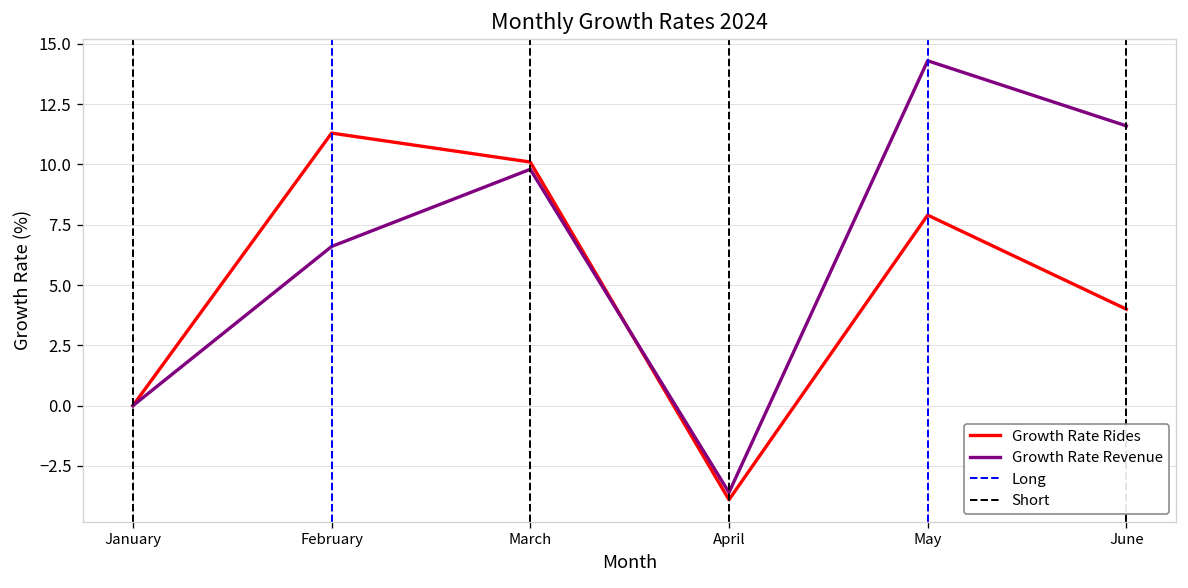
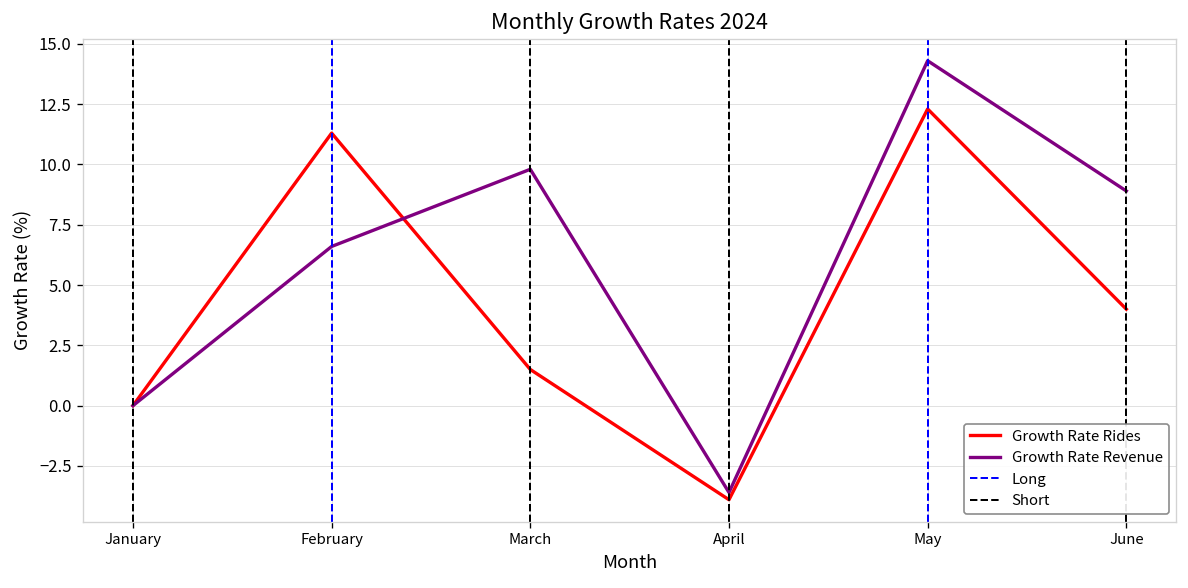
Growth Rate Rides, March: 10.1 -> 1.5
Growth Rate Rides, May: 7.9 -> 12.3
Growth Rate Revenue, June: 11.6 -> 8.9
